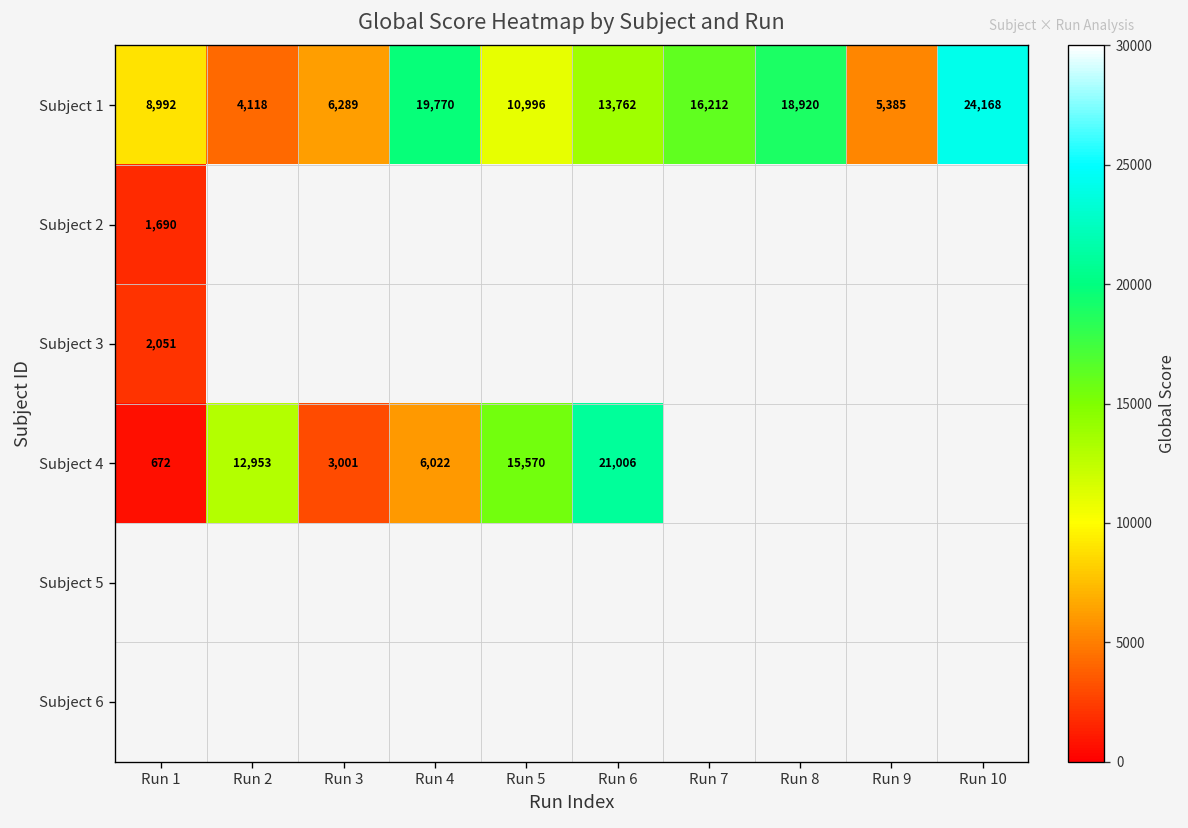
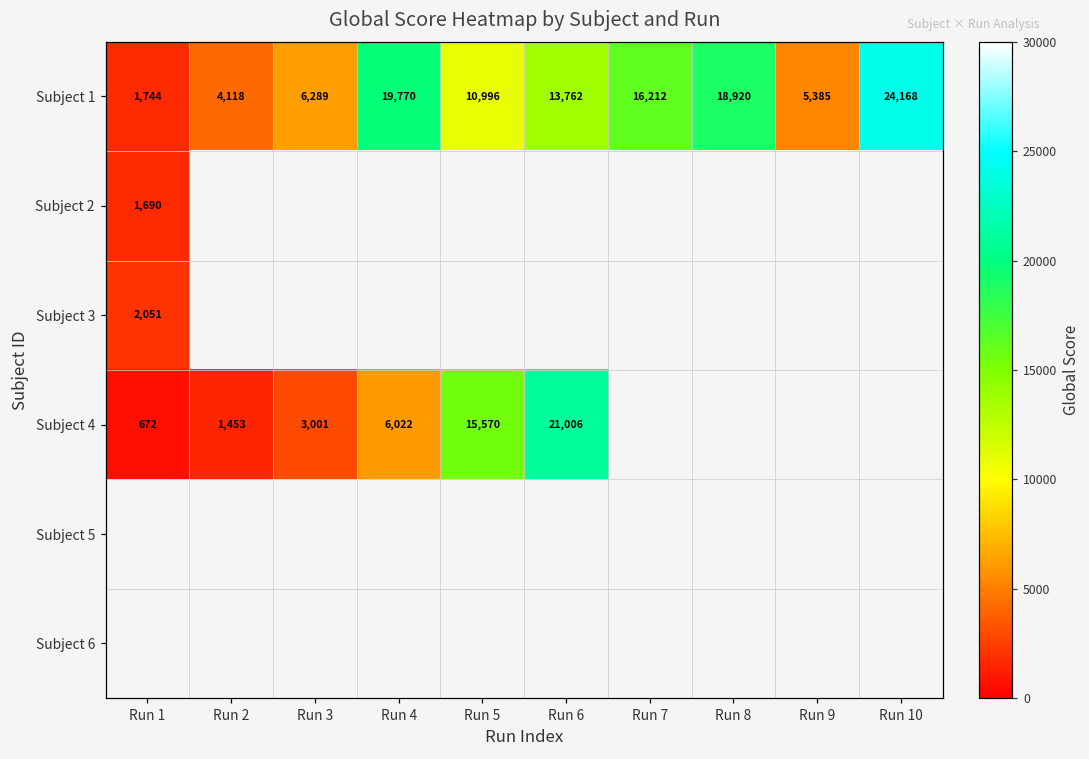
Subject 1, Run 1: 8,992 -> 1,744
Subject 4, Run 2: 12,953 -> 1,453
